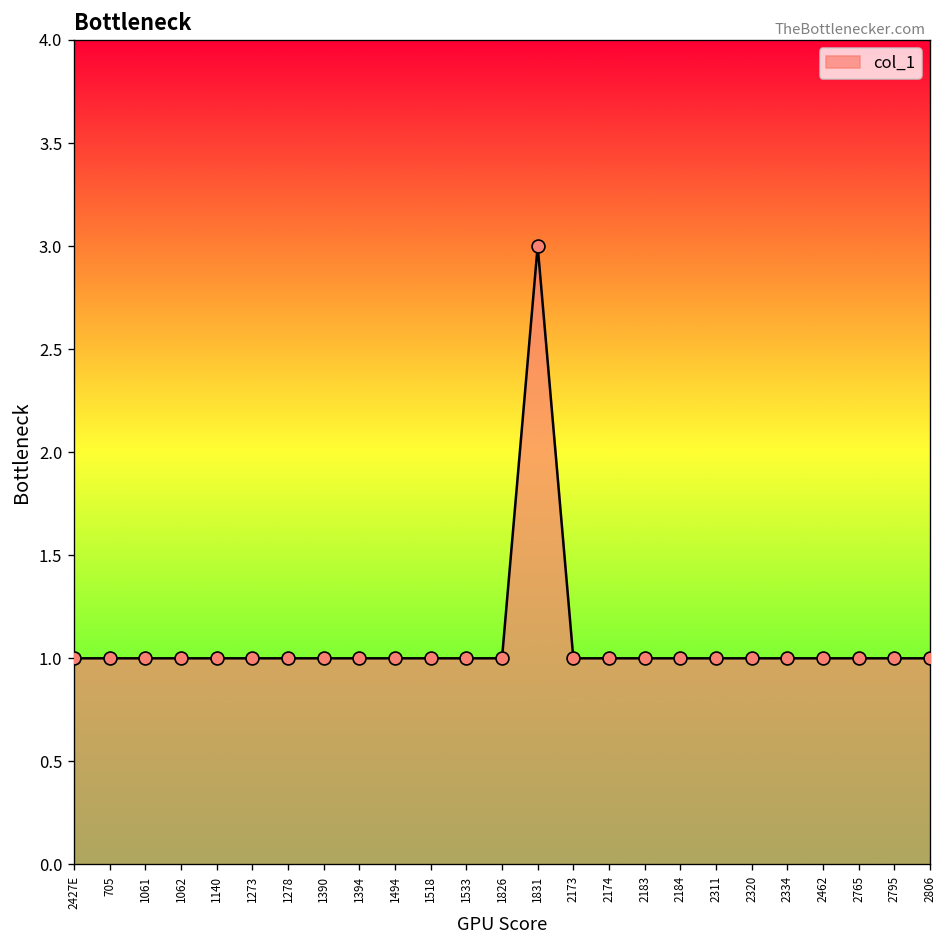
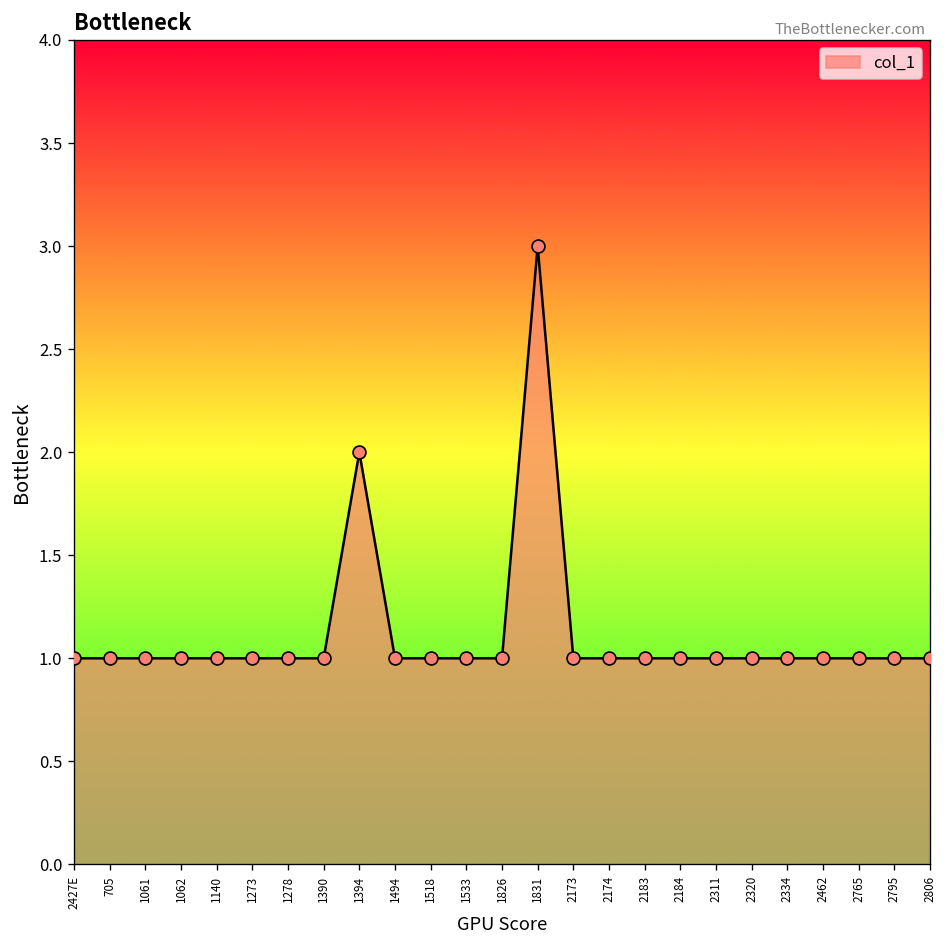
1394: 1 -> 2
